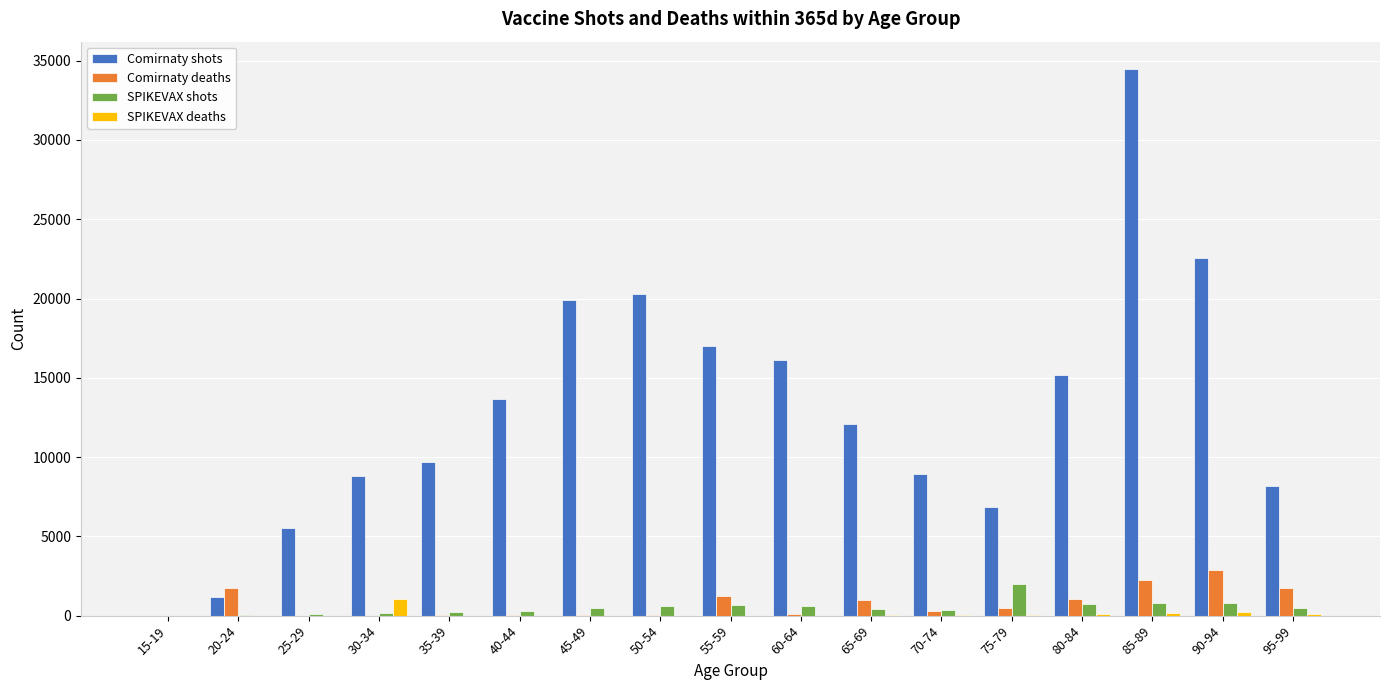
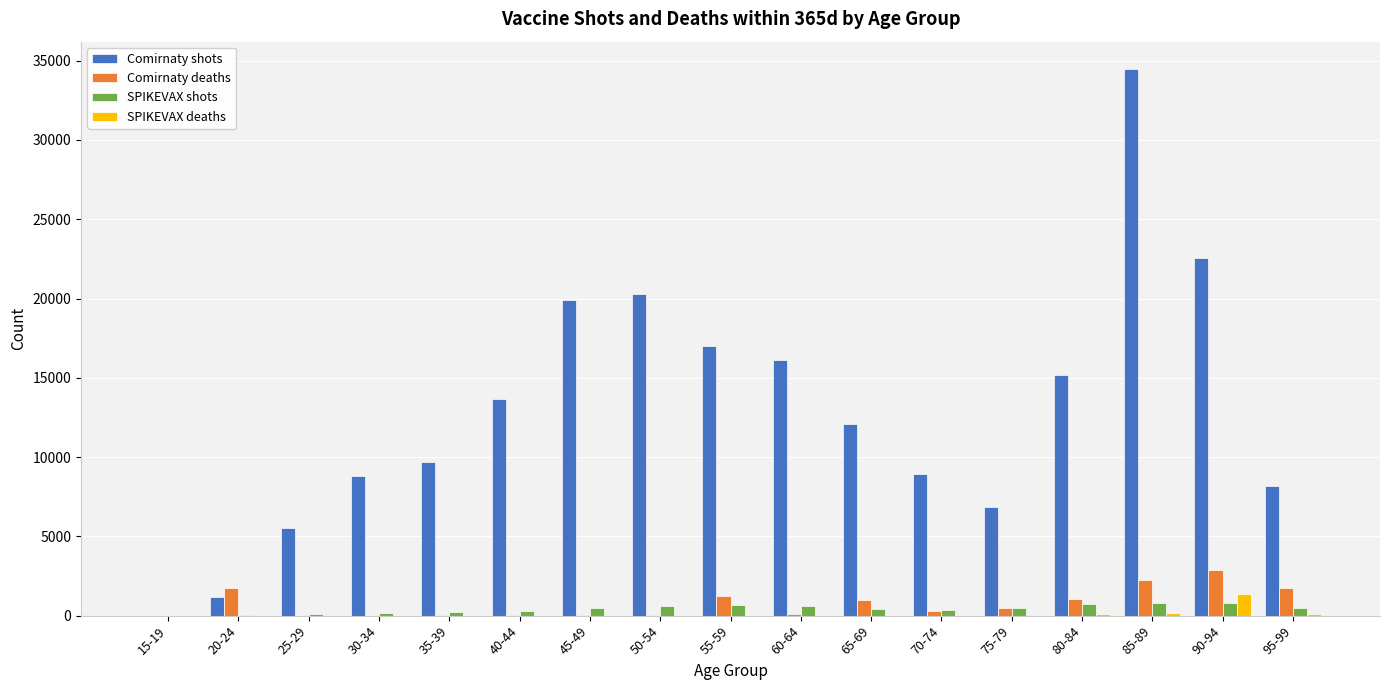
SPIKEVAX deaths, 30-34: 1000 -> 0
SPIKEVAX shots, 75-79: 2000 -> 500
SPIKEVAX deaths, 90-94: 200 -> 1400
